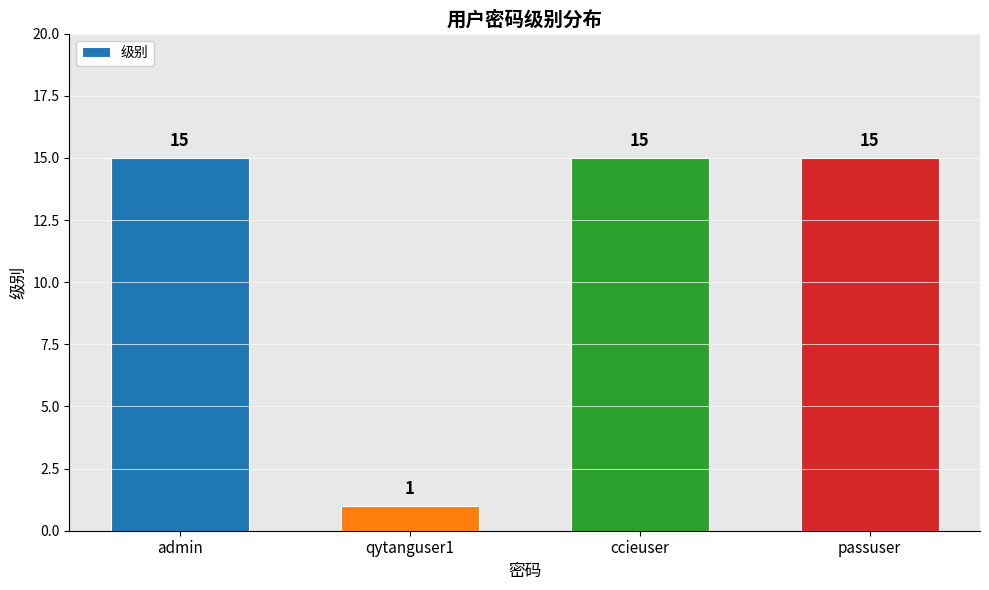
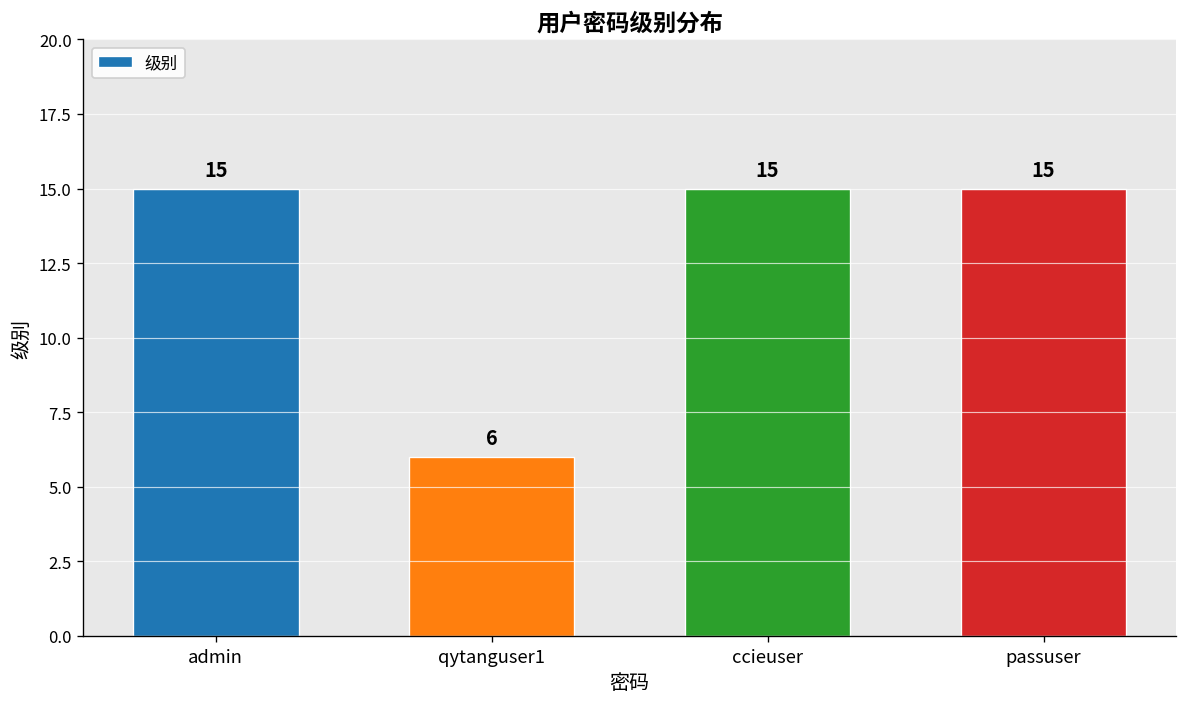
qytanguser1: 1 -> 6
